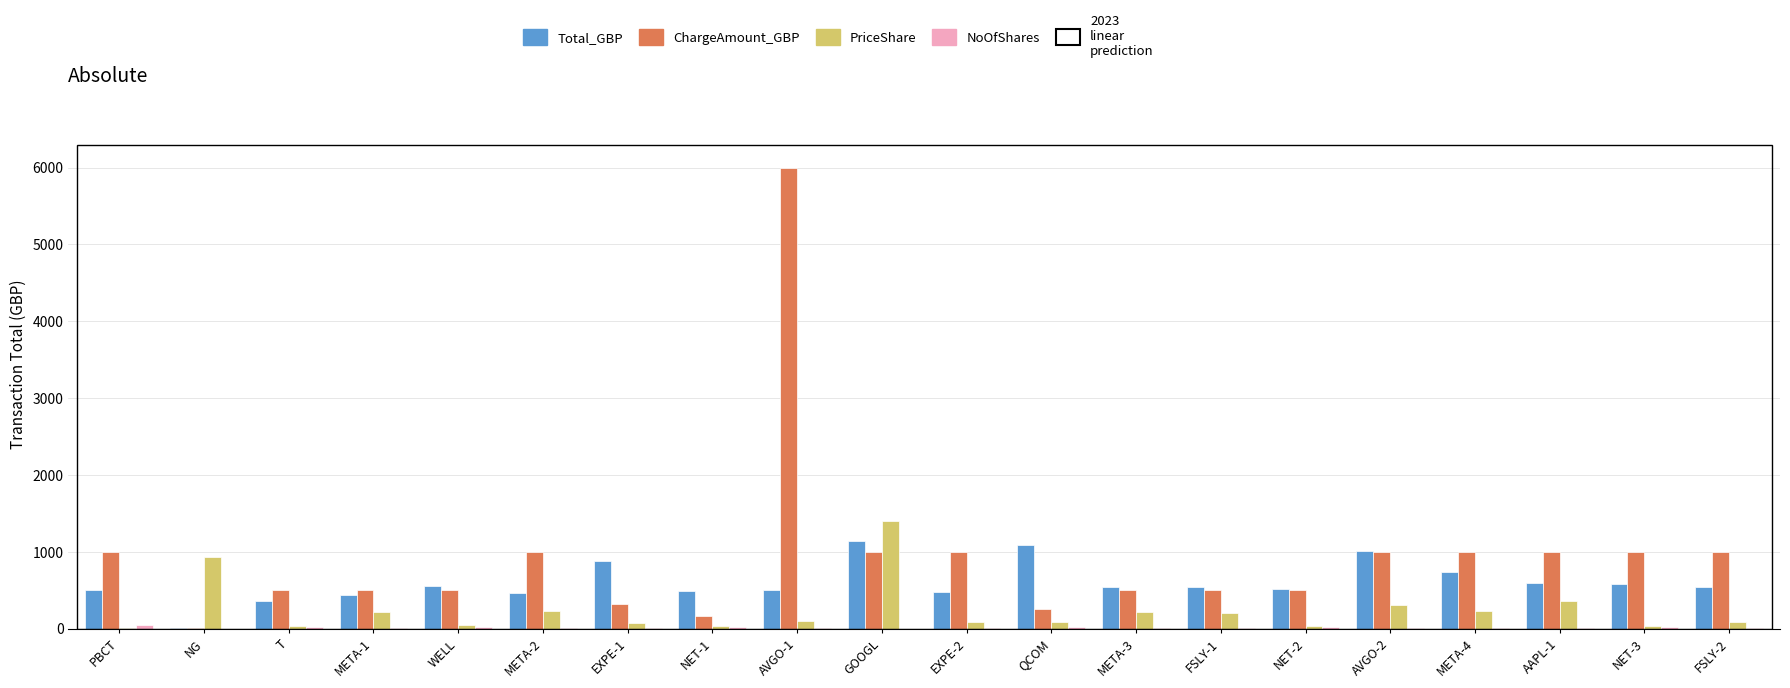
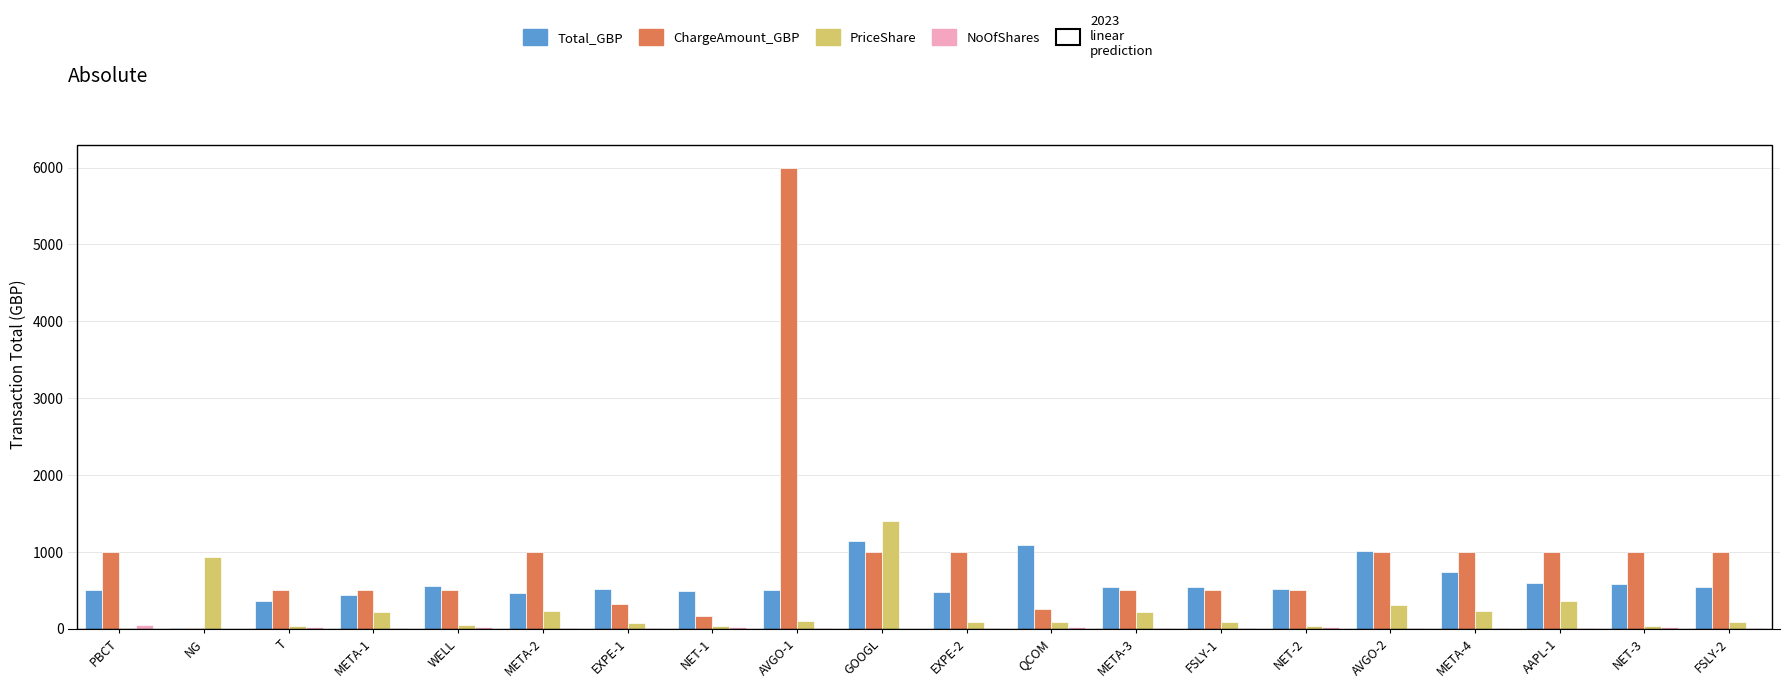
Total_GBP, EXPE-1: 900 -> 500
PriceShare, FSLY-1: 200 -> 100
